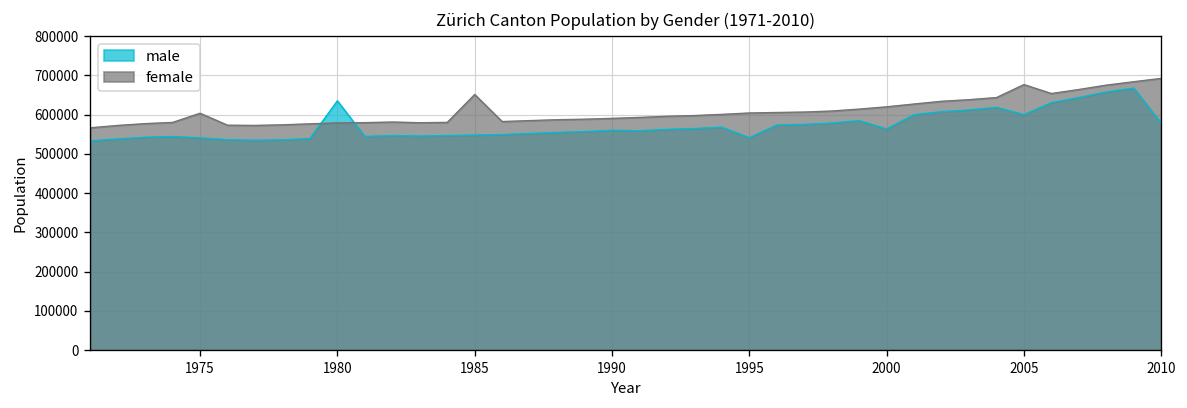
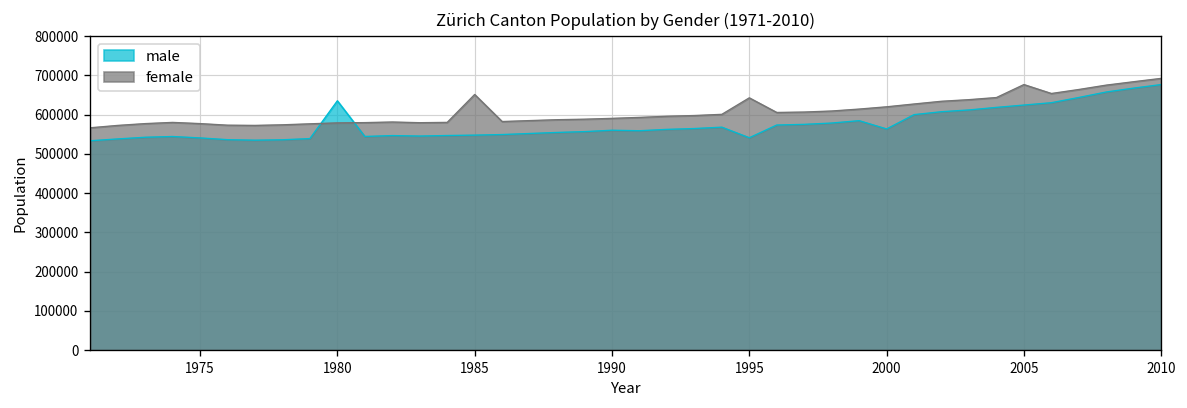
female, 1975: 600000 -> 580000
female, 1995: 600000 -> 640000
male, 2005: 600000 -> 620000
male, 2010: 580000 -> 680000
